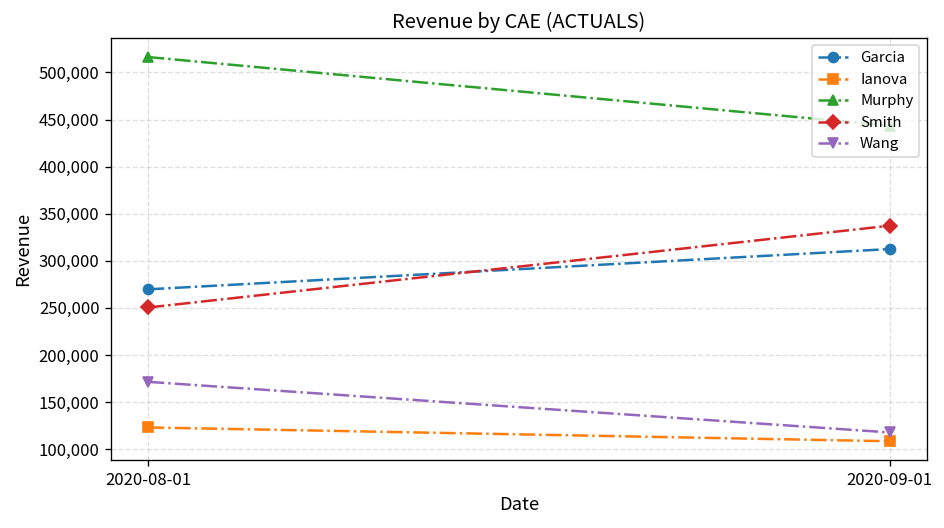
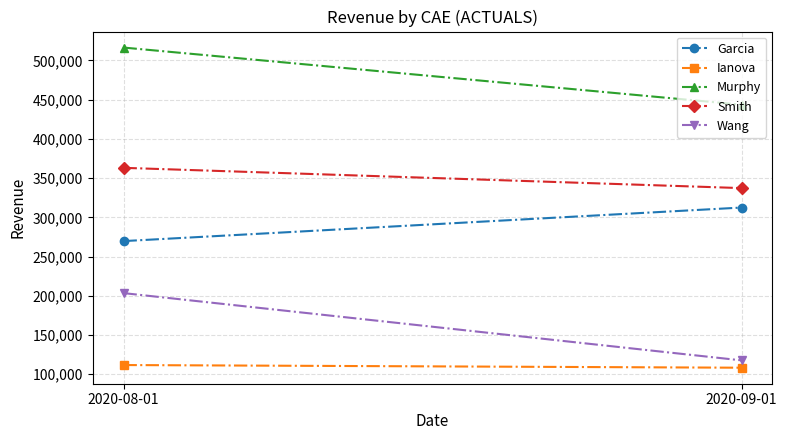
Ianova, 2020-08-01: 120,000 -> 110,000
Smith, 2020-08-01: 250,000 -> 360,000
Wang, 2020-08-01: 170,000 -> 200,000
